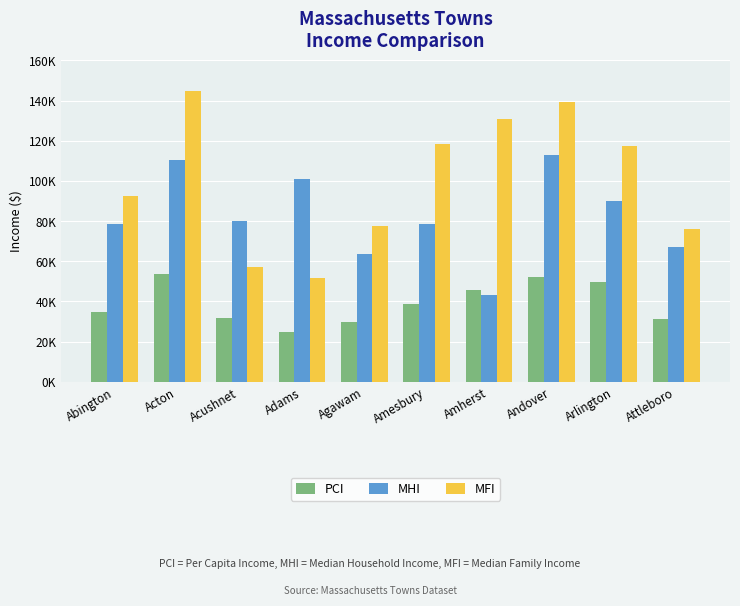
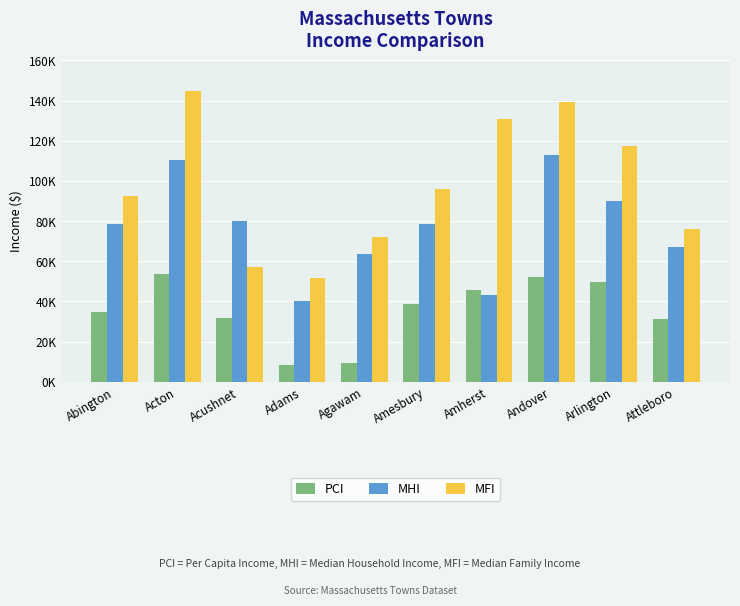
PCI, Adams: 25000 -> 8000
MHI, Adams: 101000 -> 40000
PCI, Agawam: 30000 -> 9000
MFI, Agawam: 77000 -> 72000
MFI, Amesbury: 119000 -> 96000
